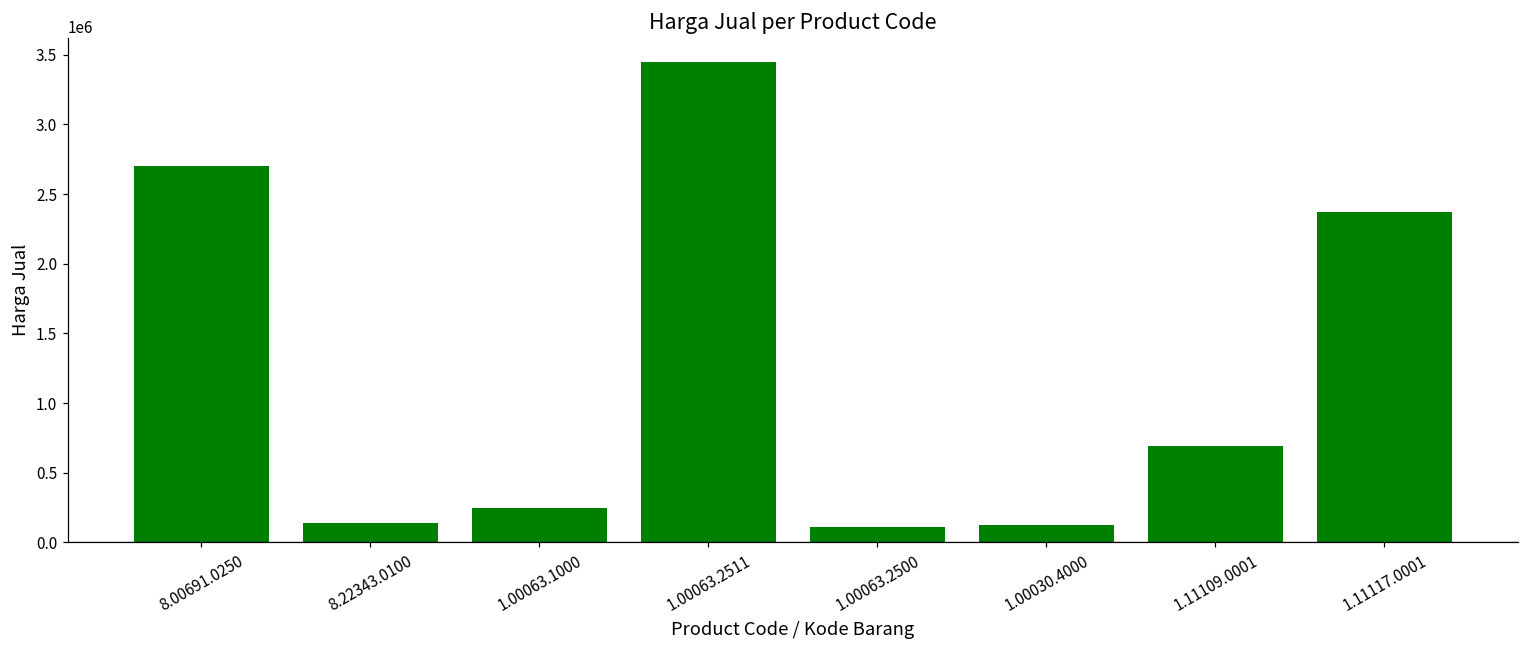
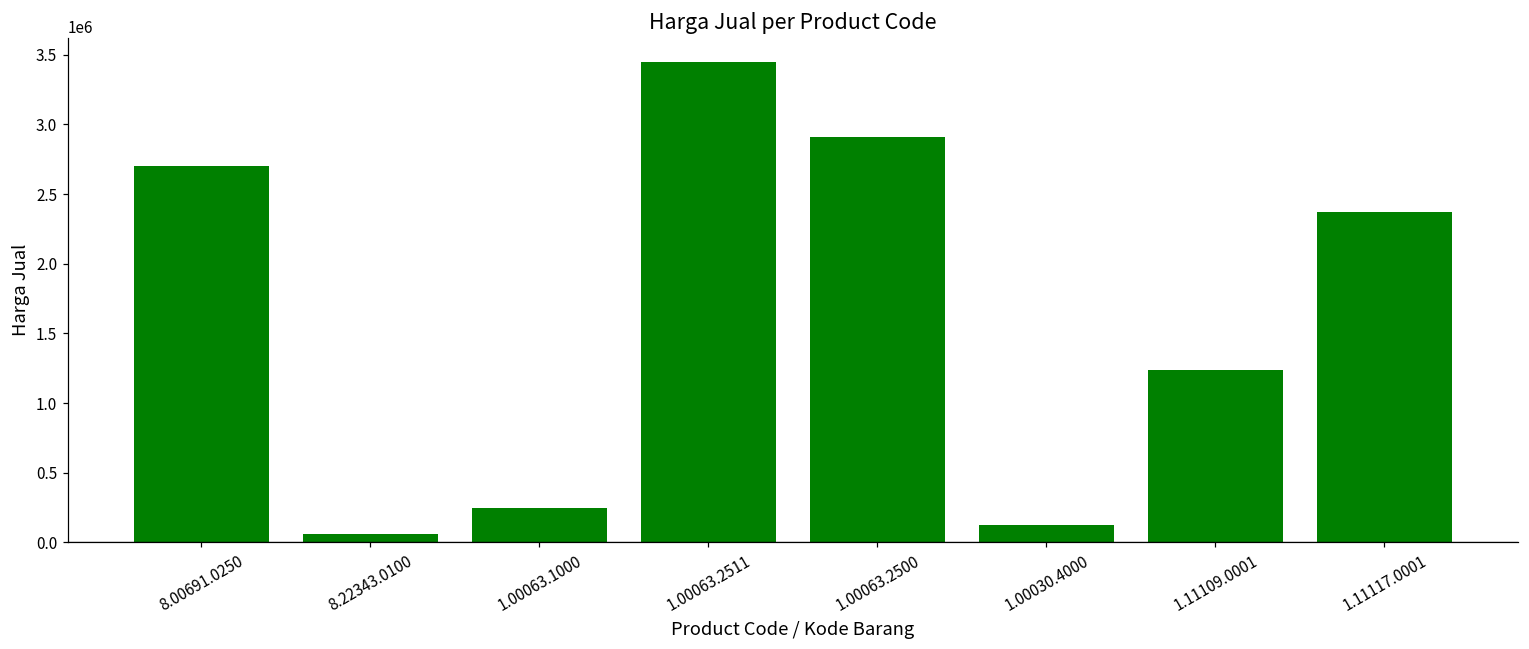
8.22343.0100: 140000 -> 60000
1.00063.2500: 110000 -> 2910000
1.11109.0001: 690000 -> 1240000
